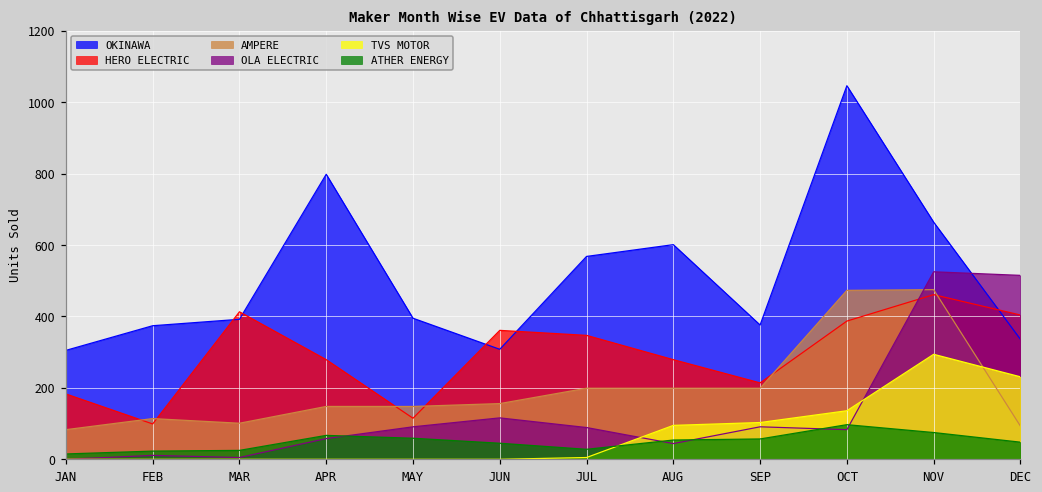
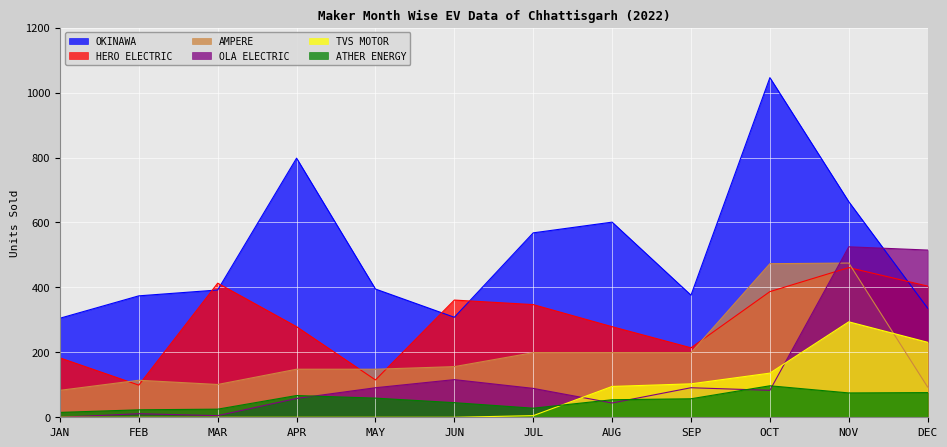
ATHER ENERGY, DEC: 50 -> 80
